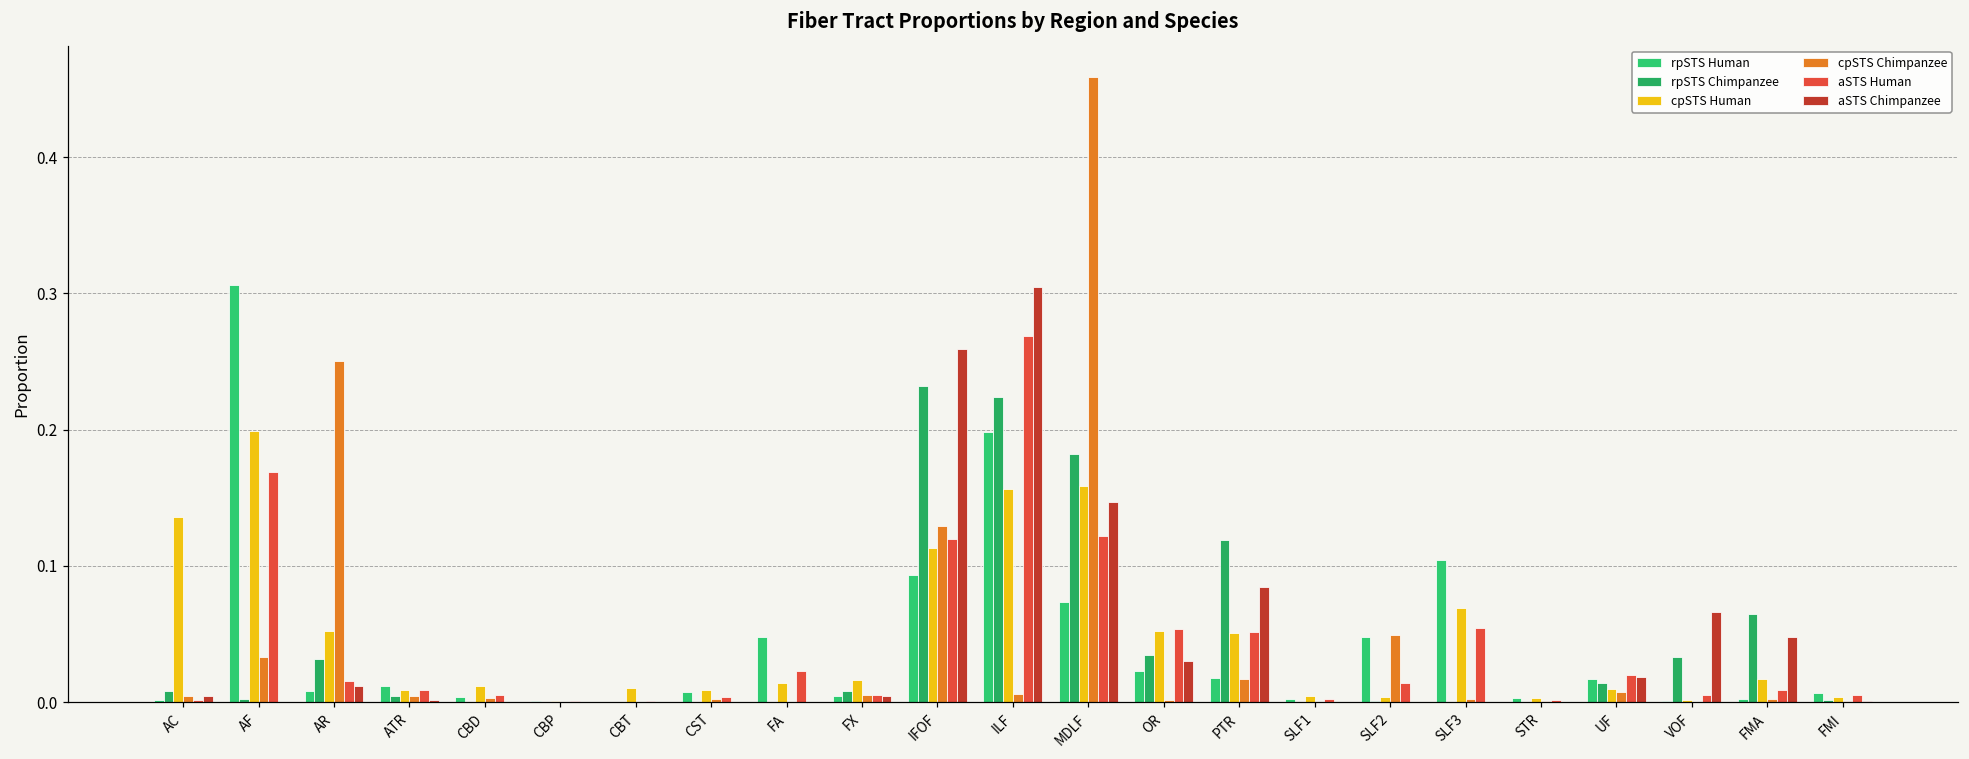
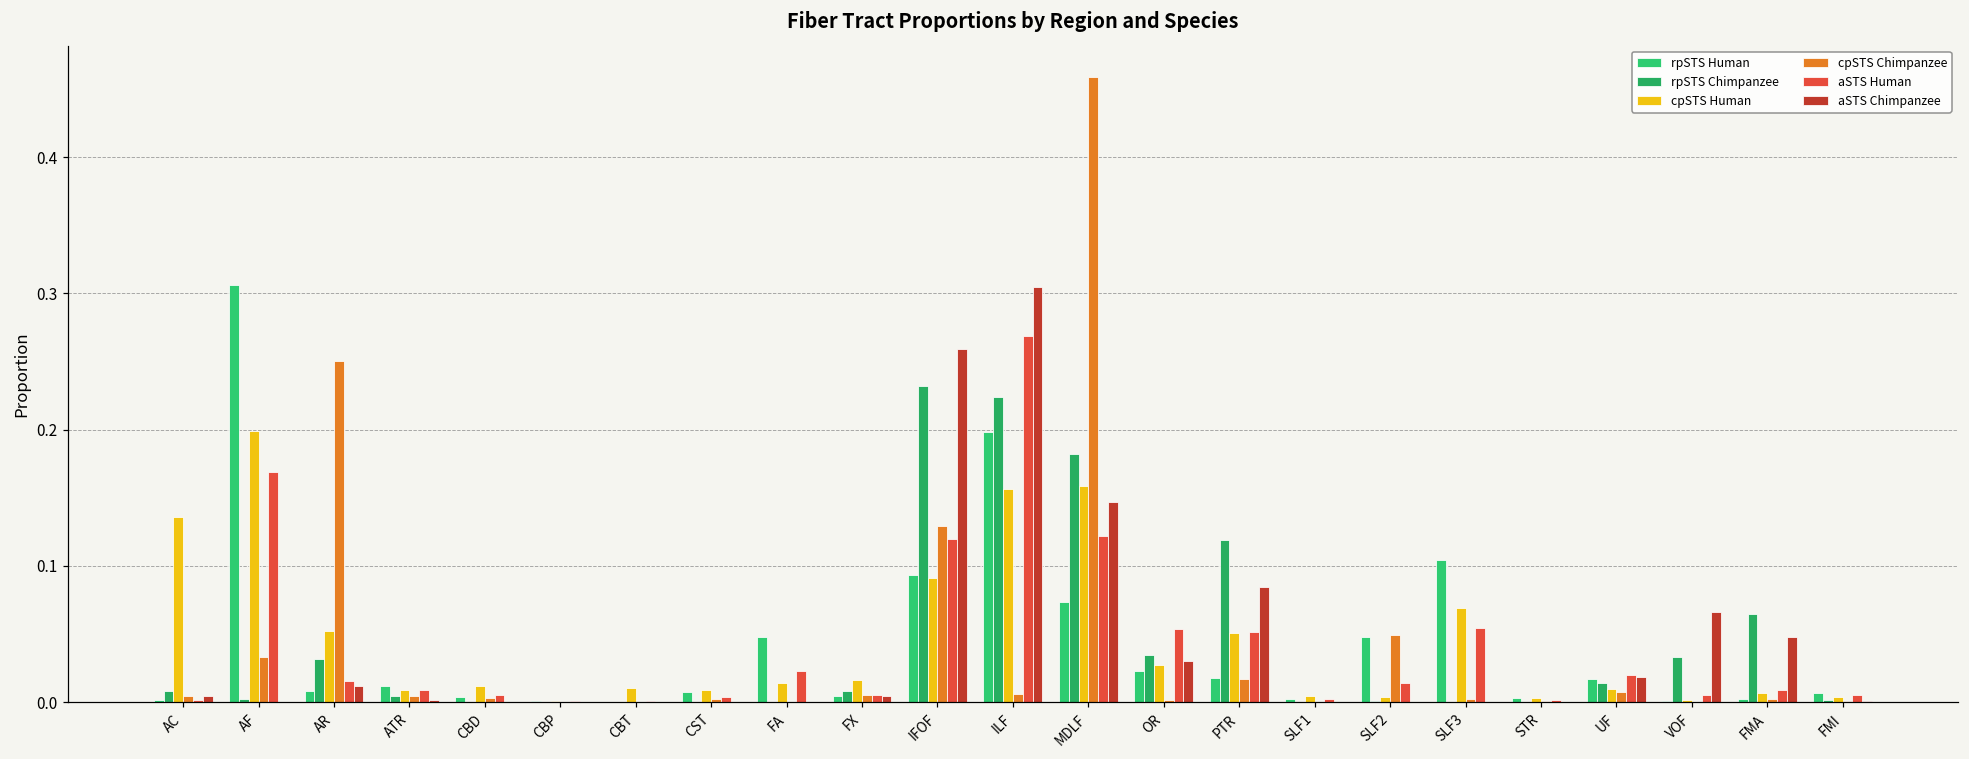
cpSTS Human, IFOF: 0.113 -> 0.091
cpSTS Human, OR: 0.052 -> 0.027
cpSTS Human, FMA: 0.017 -> 0.007
